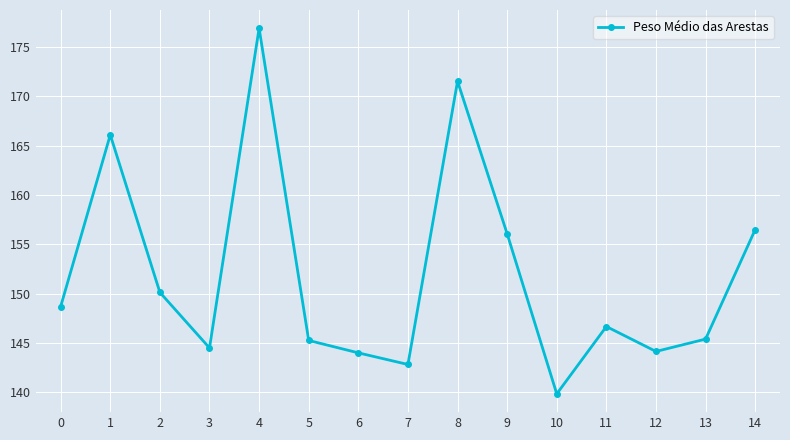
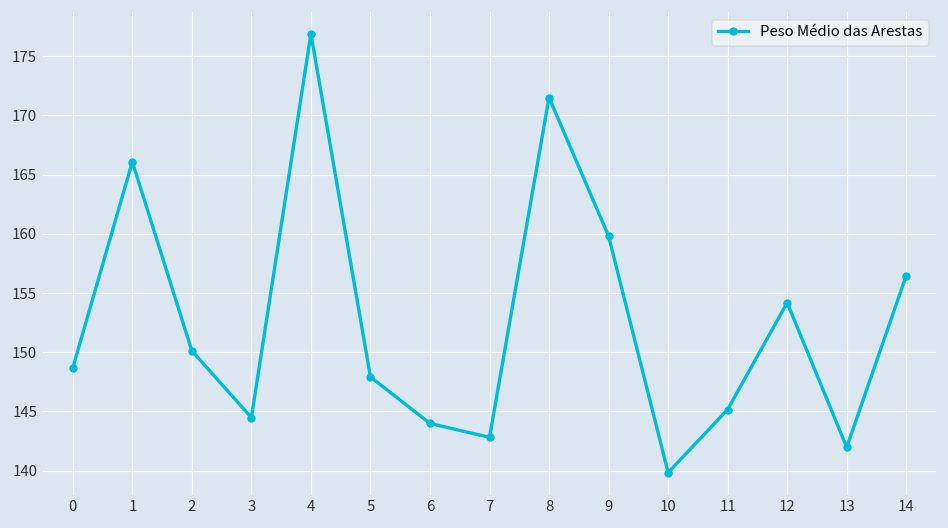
5: 145 -> 148
9: 156 -> 160
11: 147 -> 145
12: 144 -> 154
13: 145 -> 142
